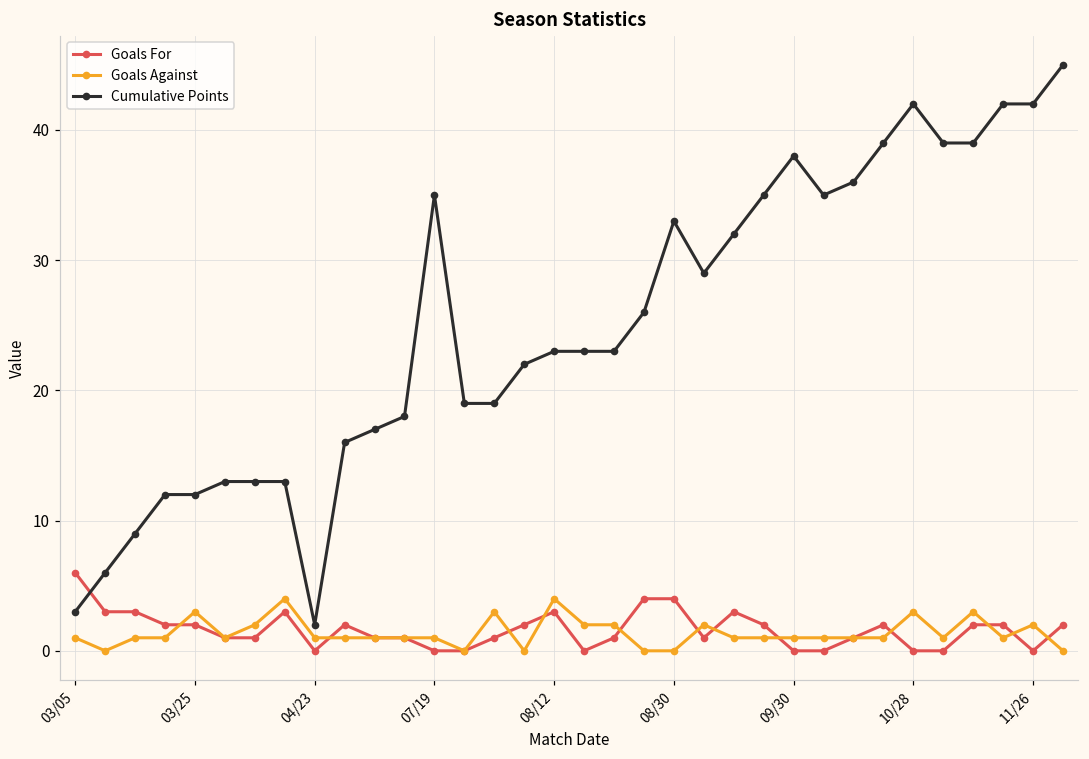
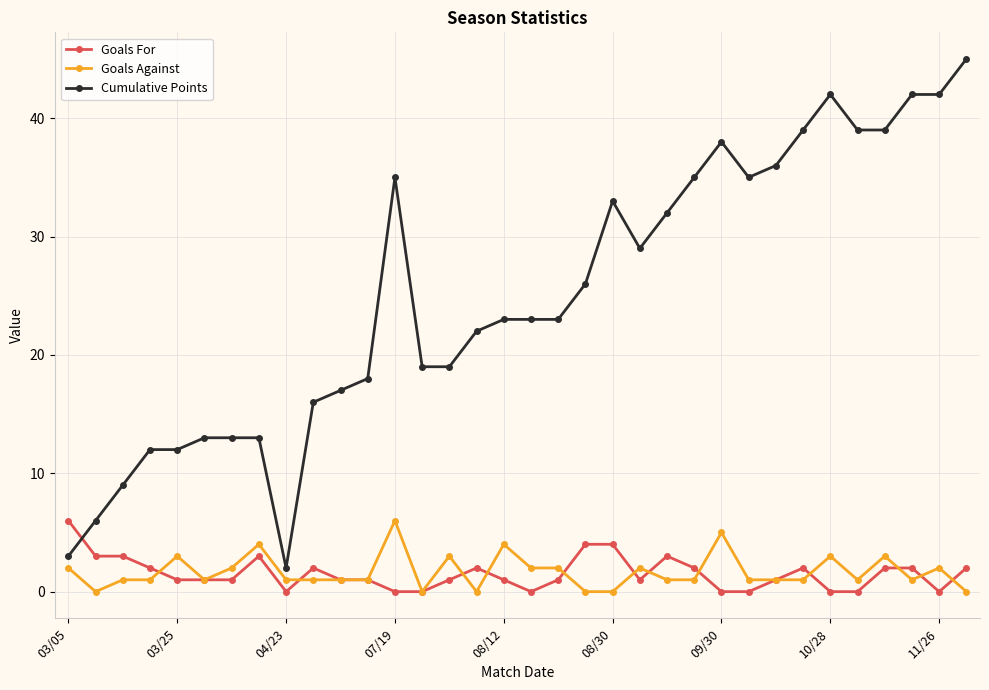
Goals Against, 03/05: 1 -> 2
Goals For, 03/25: 2 -> 1
Goals Against, 07/19: 1 -> 6
Goals For, 08/12: 3 -> 1
Goals Against, 09/30: 1 -> 5
